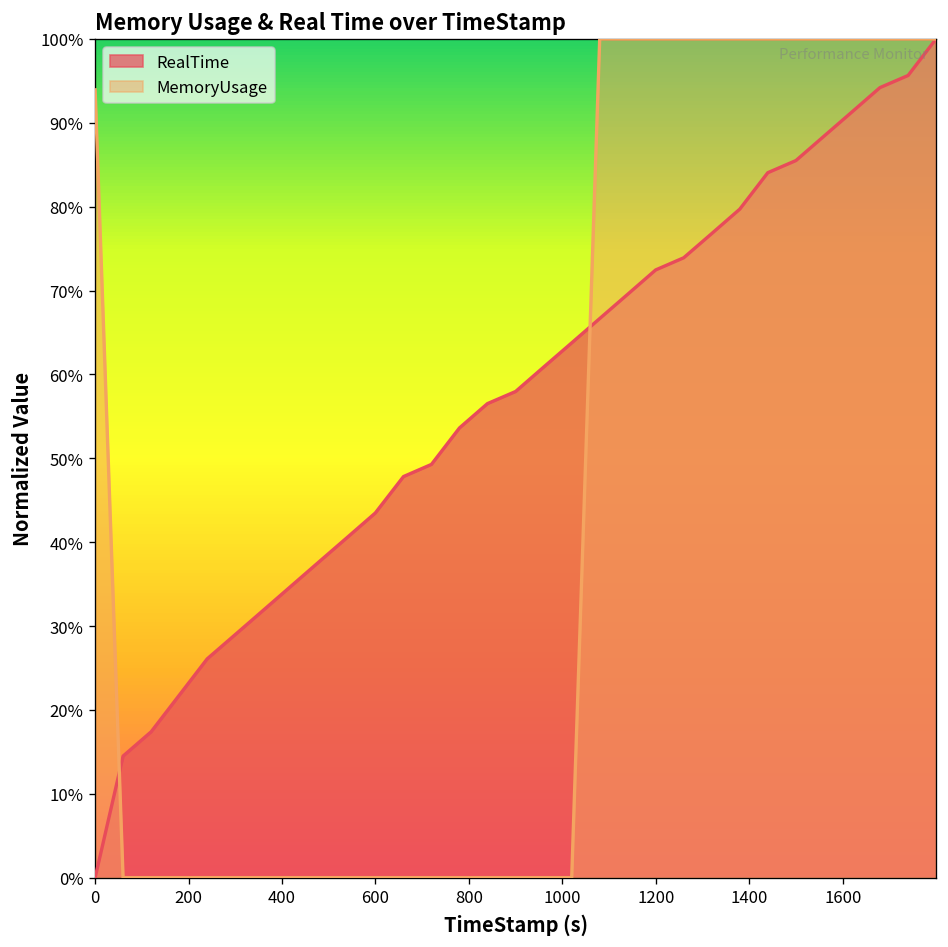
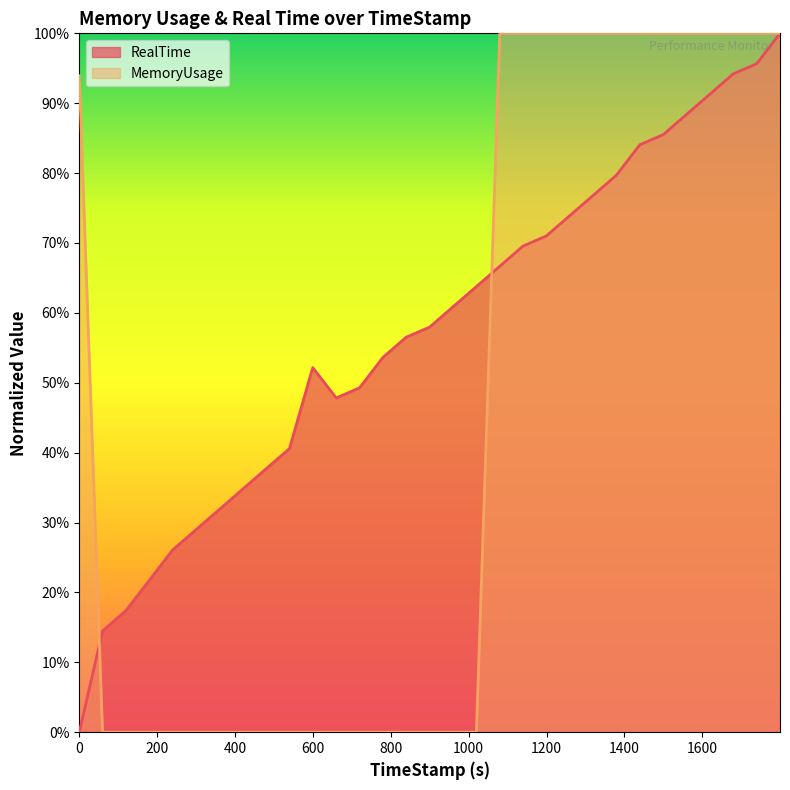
RealTime, 600: 43% -> 52%
RealTime, 1200: 72% -> 71%
